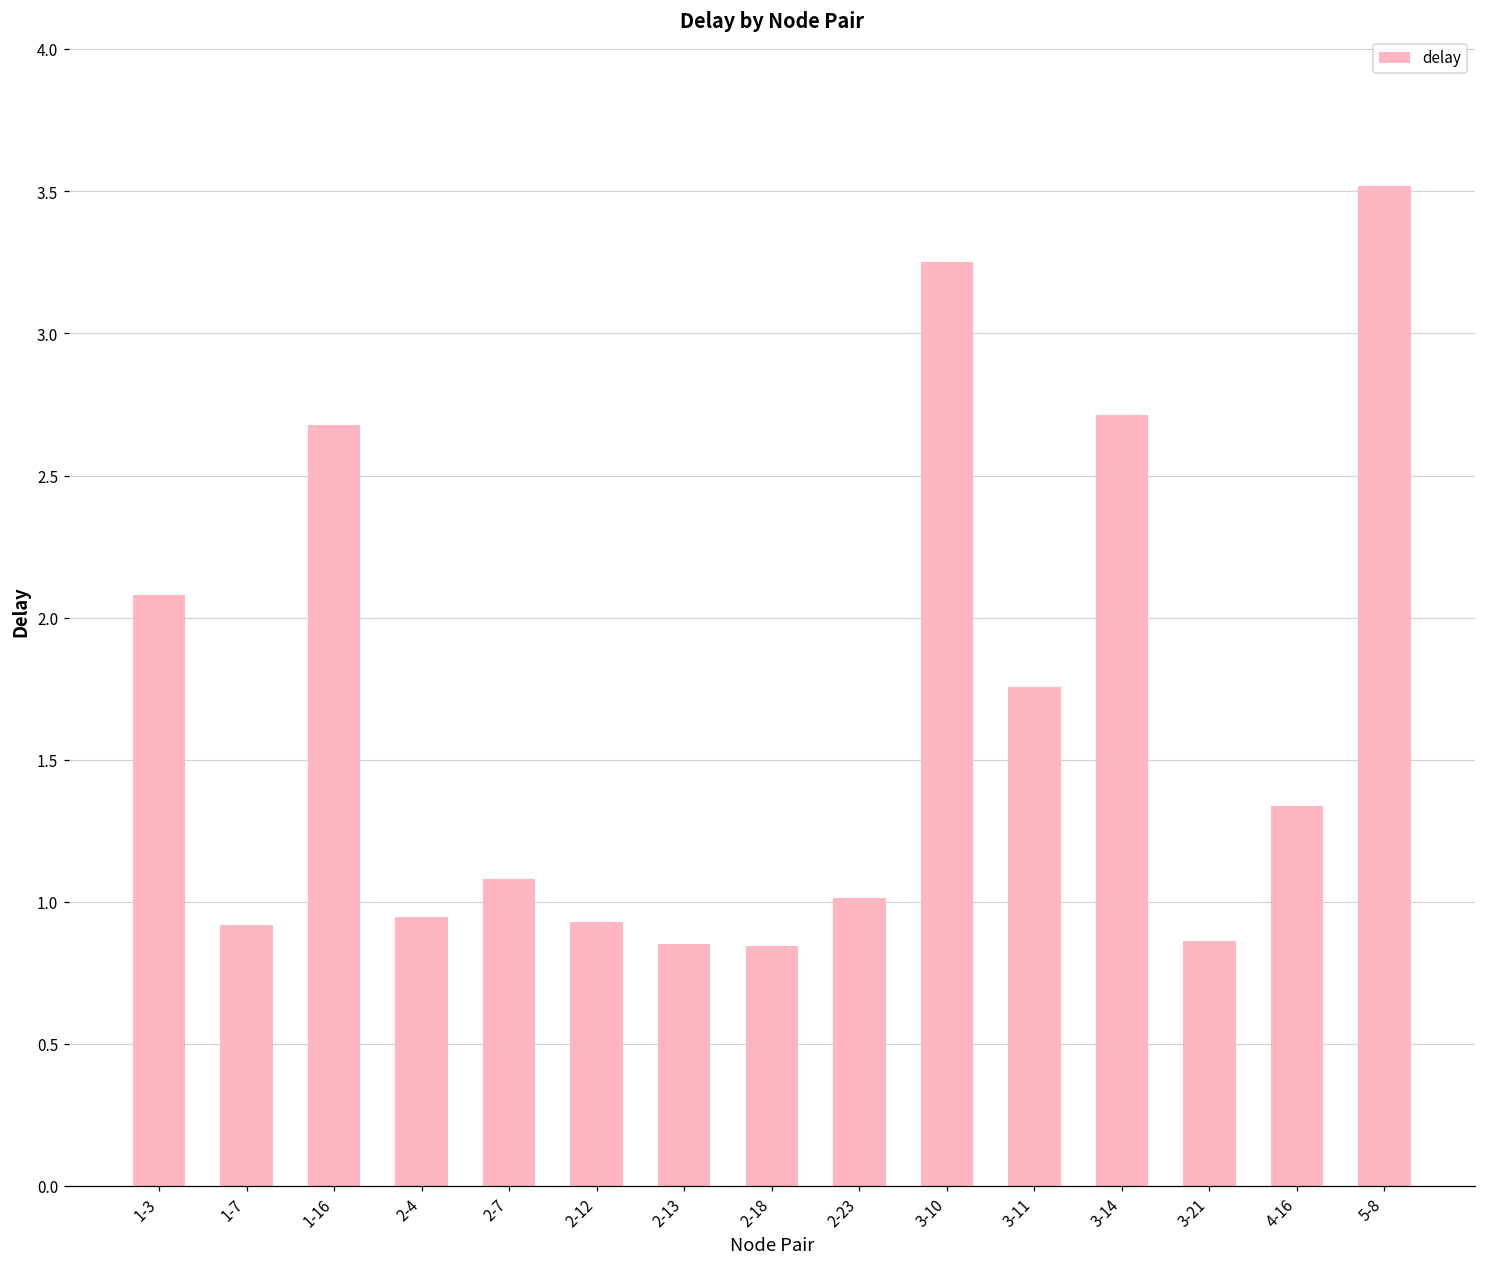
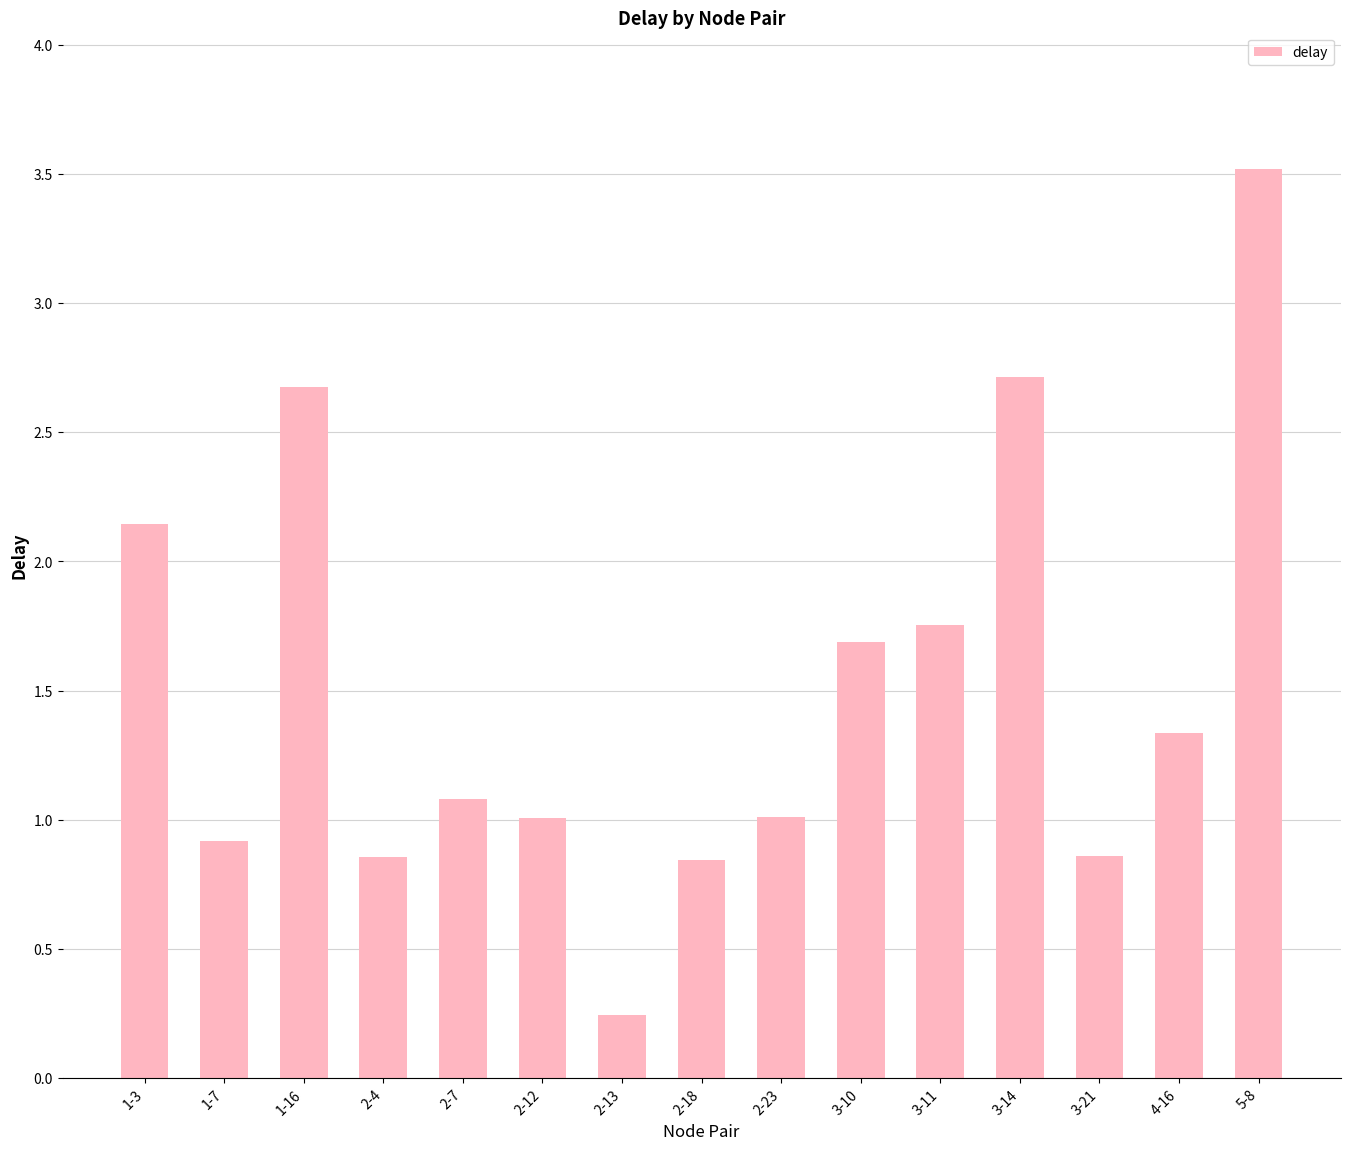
1-3: 2.08 -> 2.14
2-4: 0.95 -> 0.85
2-12: 0.93 -> 1.01
2-13: 0.85 -> 0.24
3-10: 3.25 -> 1.69
